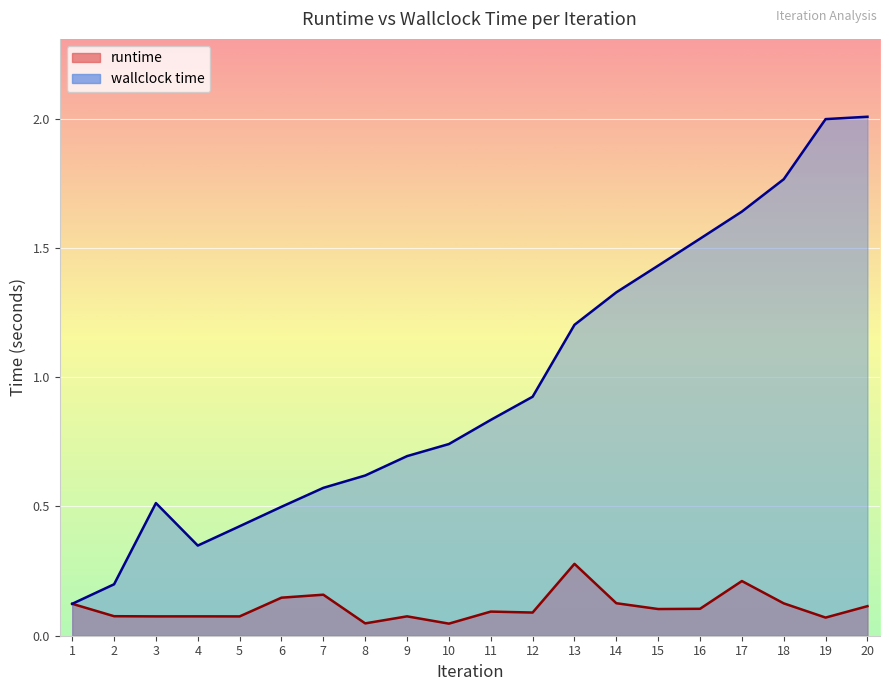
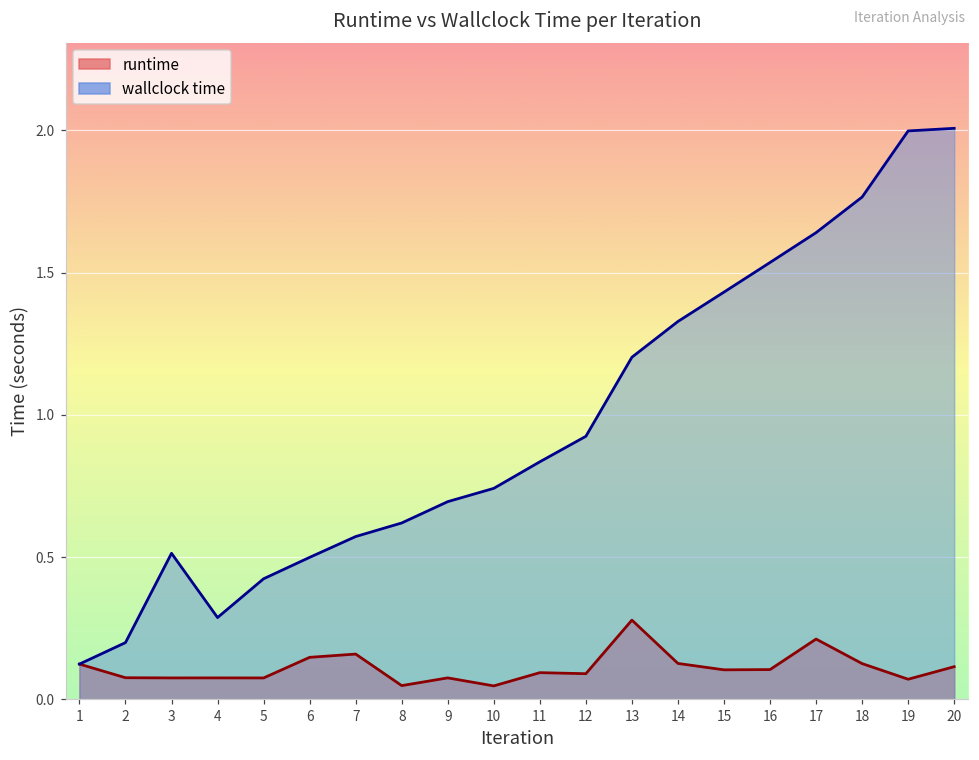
wallclock time, 4: 0.35 -> 0.29
